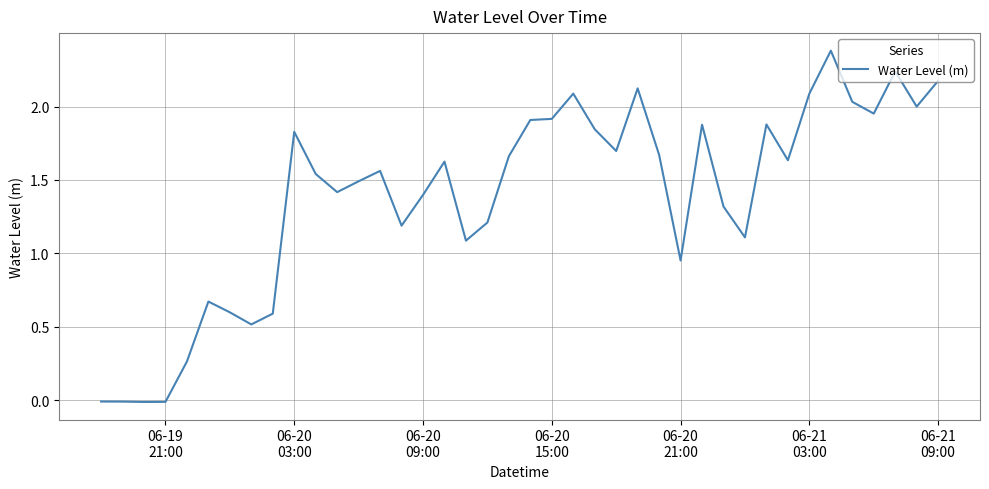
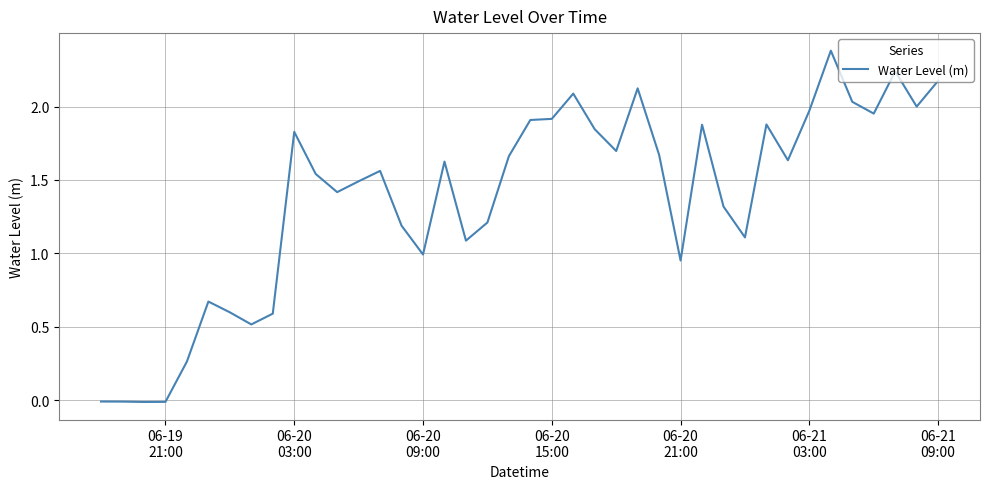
06-20 09:00: 1.40 -> 0.99
06-21 03:00: 2.09 -> 1.97
